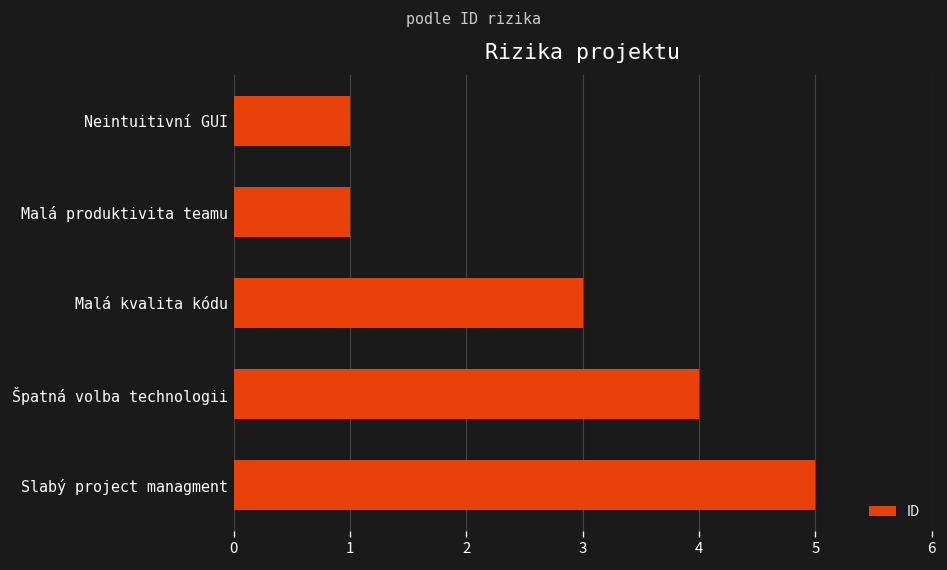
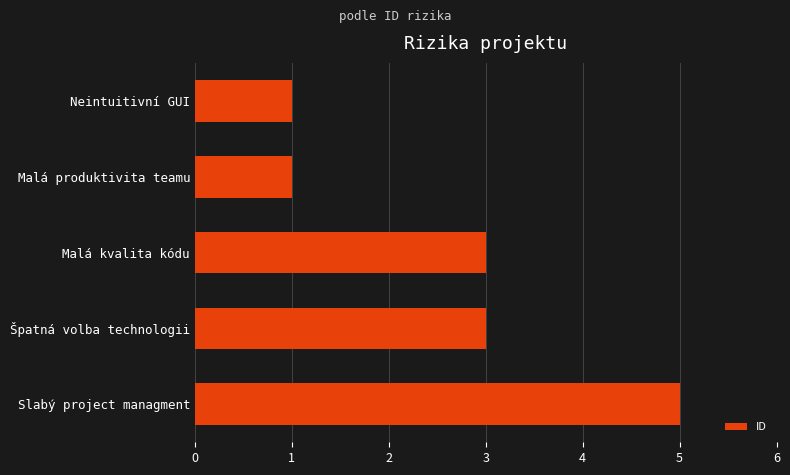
Špatná volba technologii: 4 -> 3
